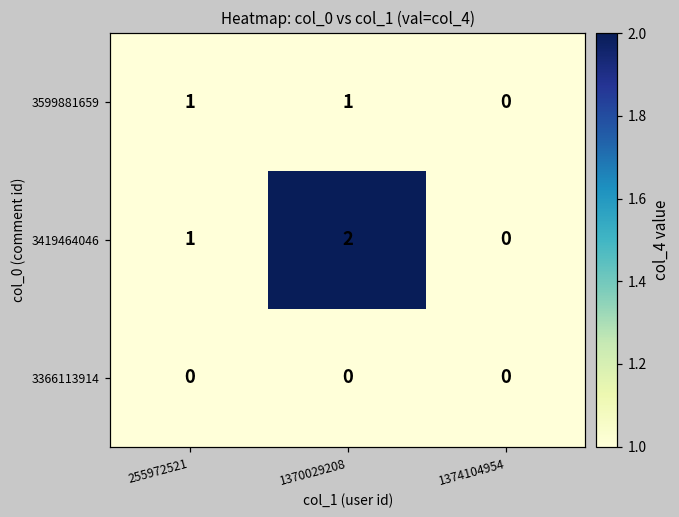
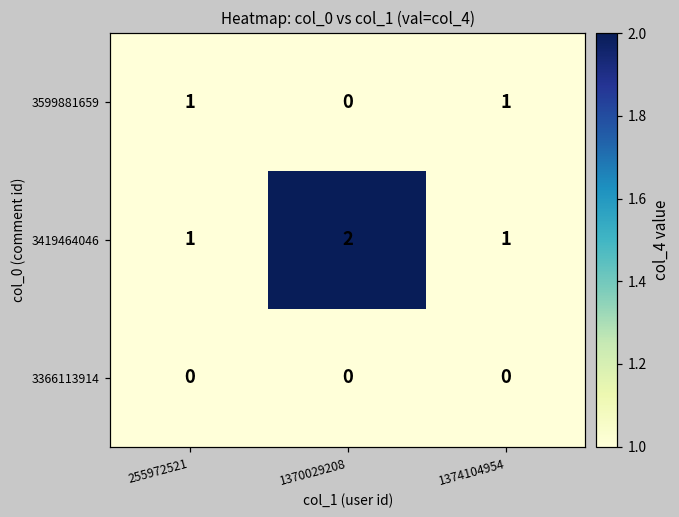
3599881659, 1370029208: 1 -> 0
3599881659, 1374104954: 0 -> 1
3419464046, 1374104954: 0 -> 1
